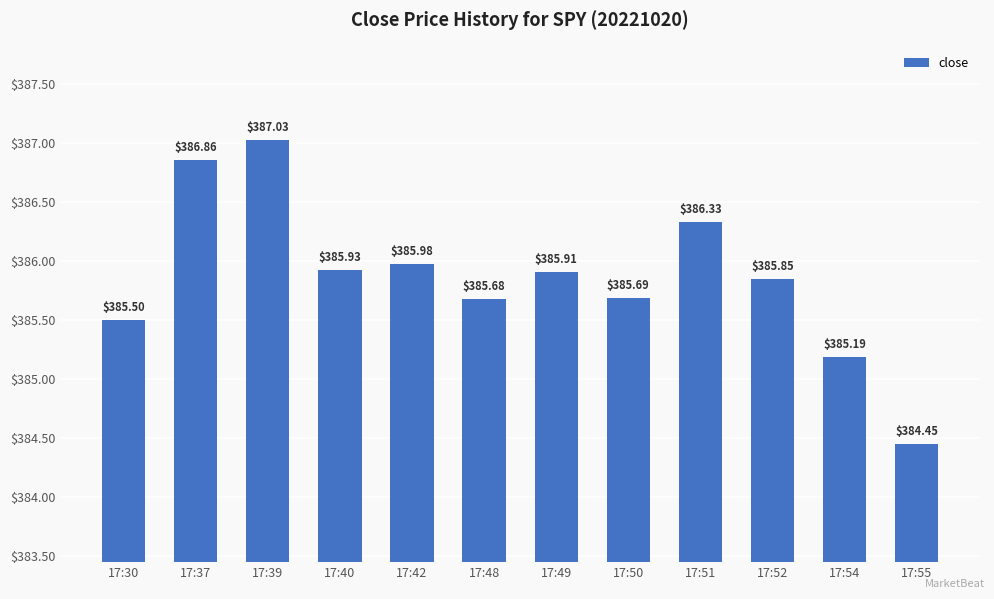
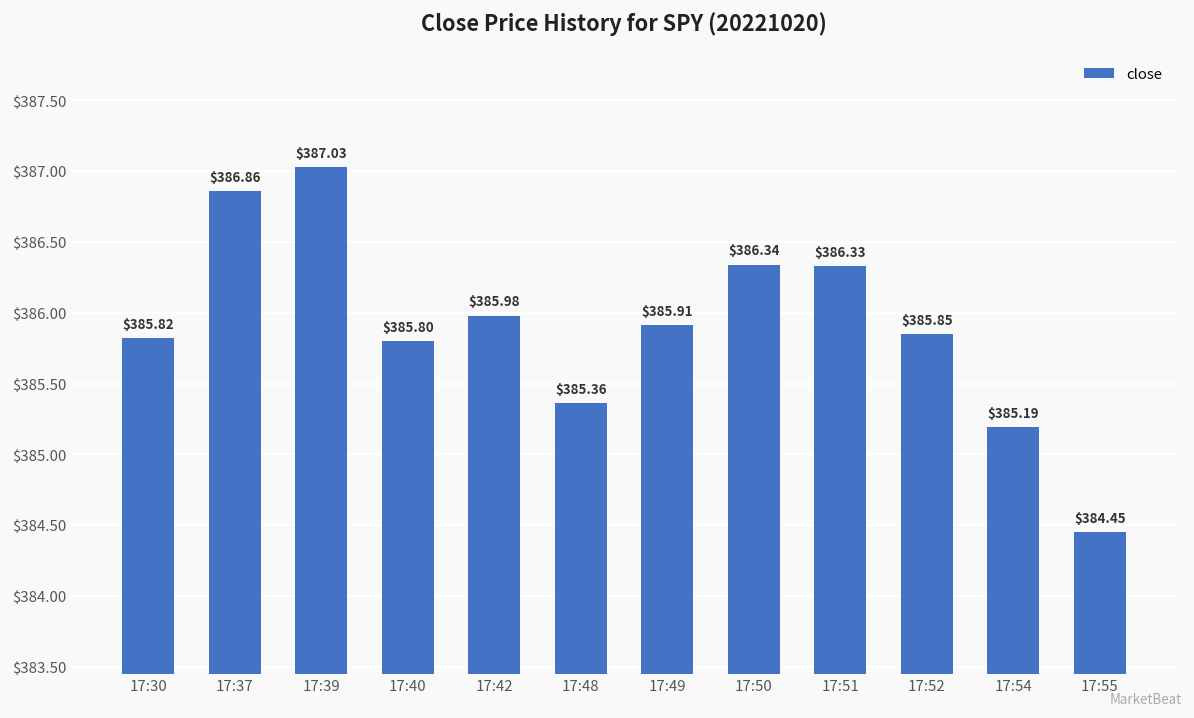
17:30: $385.50 -> $385.82
17:40: $385.93 -> $385.80
17:48: $385.68 -> $385.36
17:50: $385.69 -> $386.34
